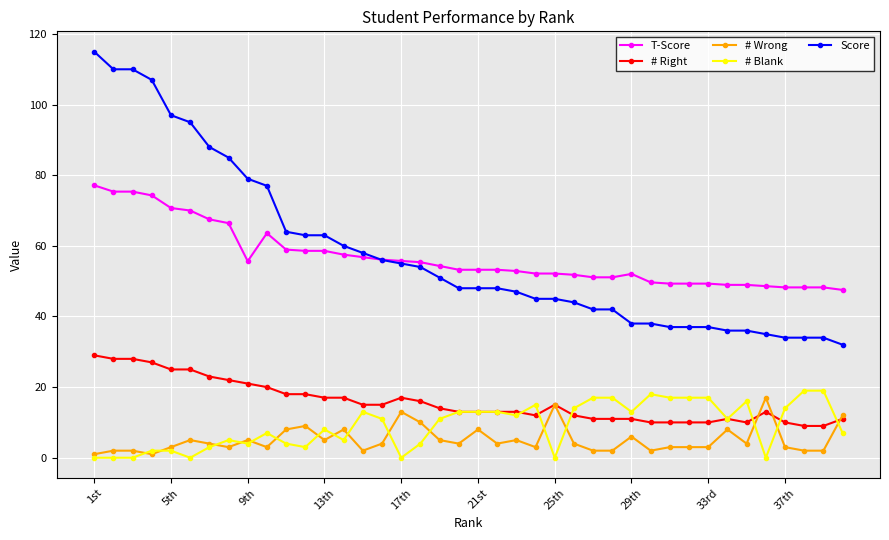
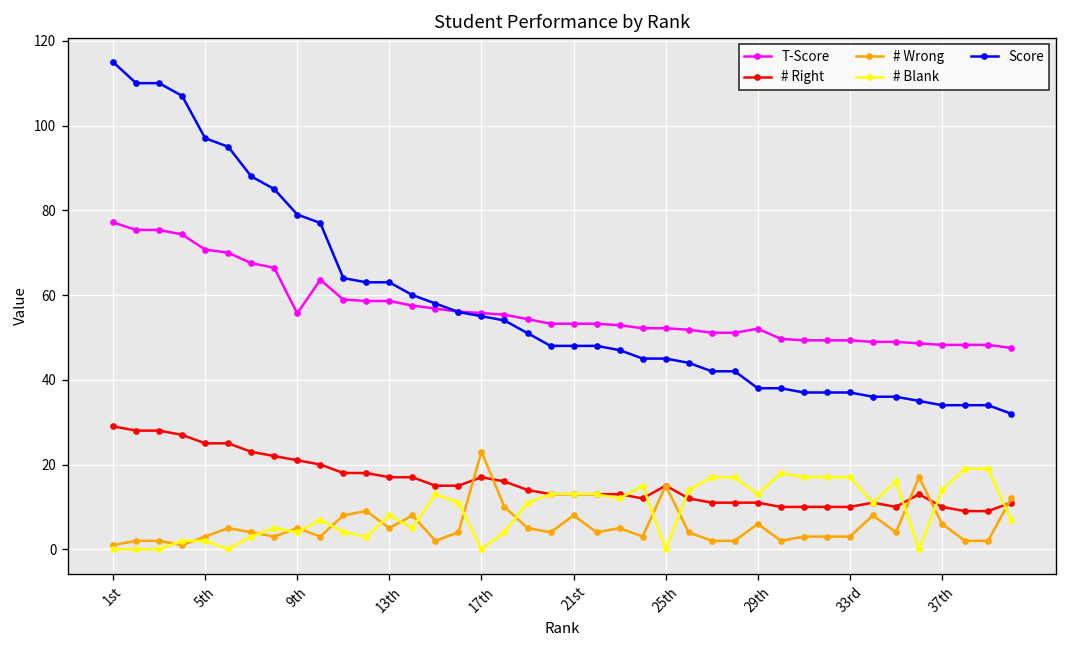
# Wrong, 17th: 13 -> 23
# Wrong, 37th: 3 -> 6
